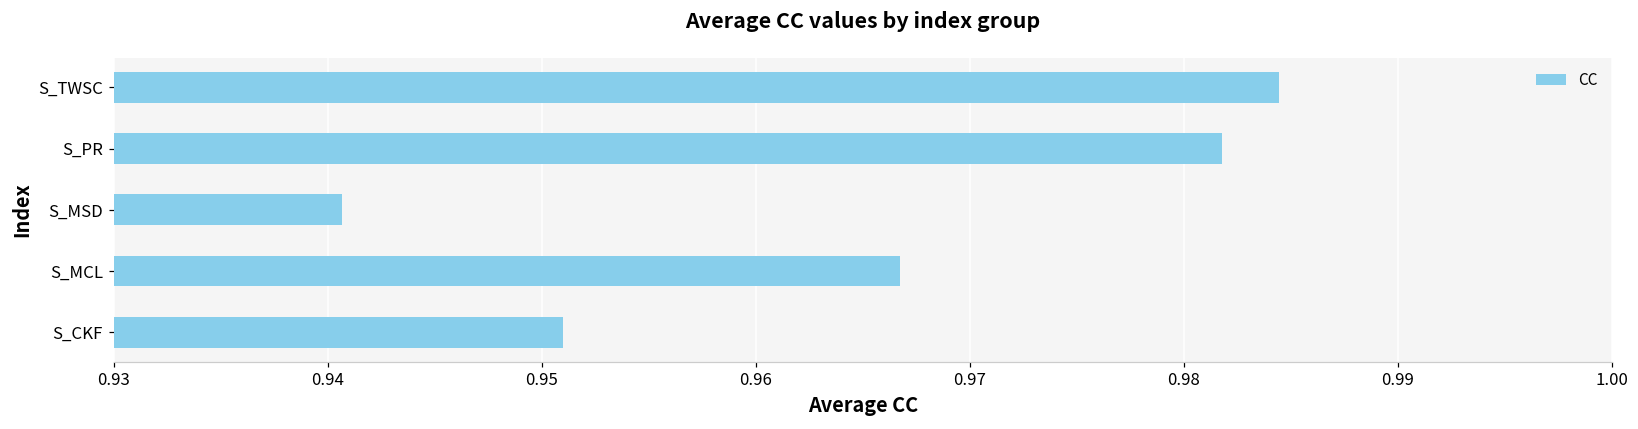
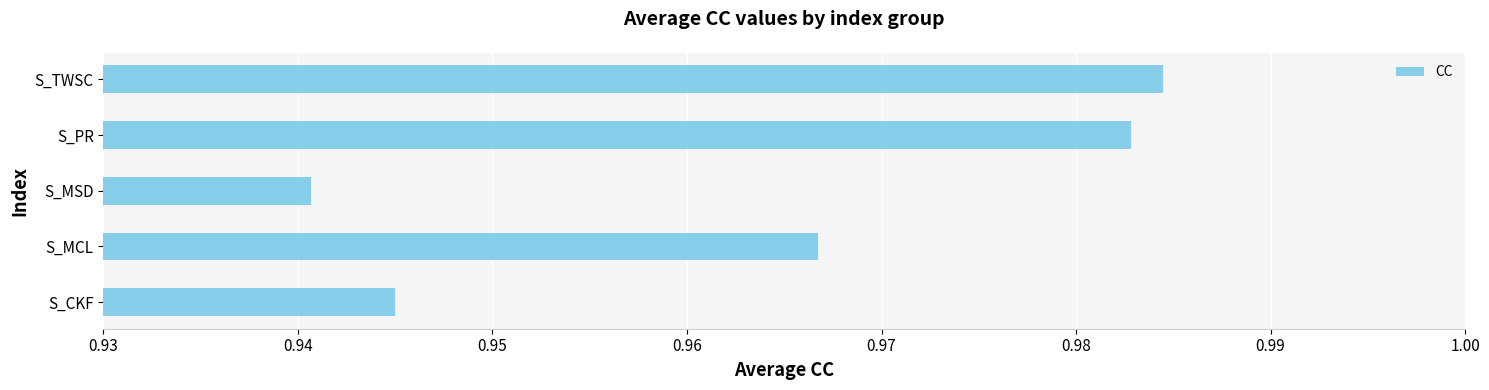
S_PR: 0.9818 -> 0.9828
S_CKF: 0.9510 -> 0.9450
